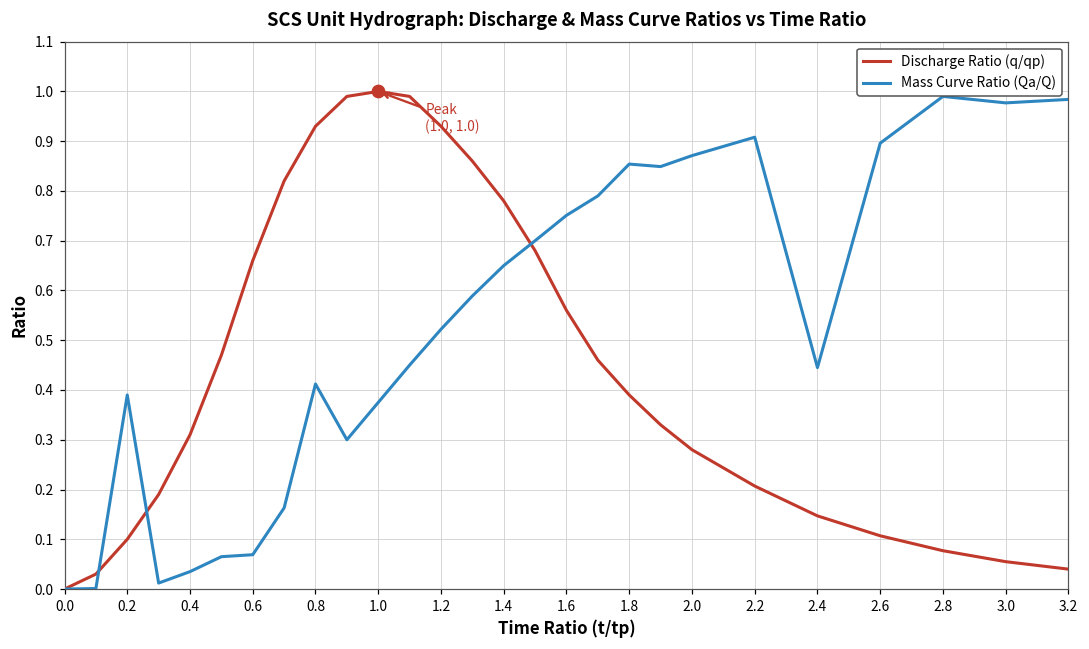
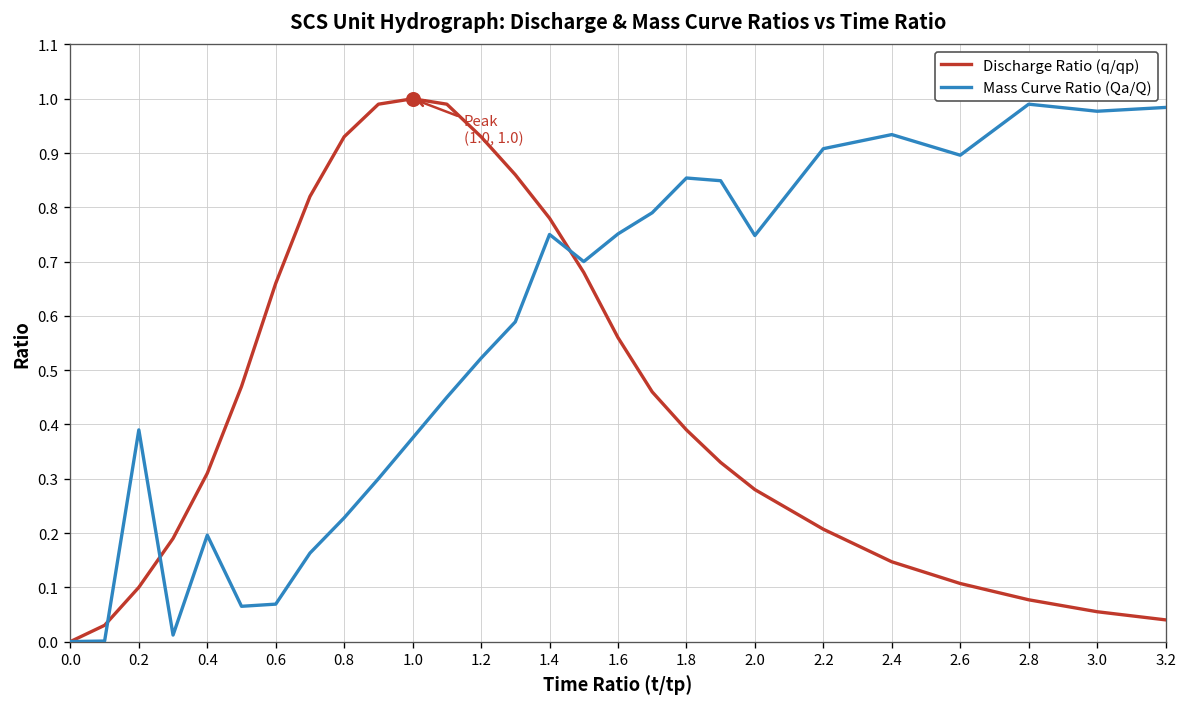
Mass Curve Ratio (Qa/Q), 0.4: 0.04 -> 0.20
Mass Curve Ratio (Qa/Q), 0.8: 0.41 -> 0.23
Mass Curve Ratio (Qa/Q), 1.4: 0.65 -> 0.75
Mass Curve Ratio (Qa/Q), 2.0: 0.87 -> 0.75
Mass Curve Ratio (Qa/Q), 2.4: 0.45 -> 0.93
